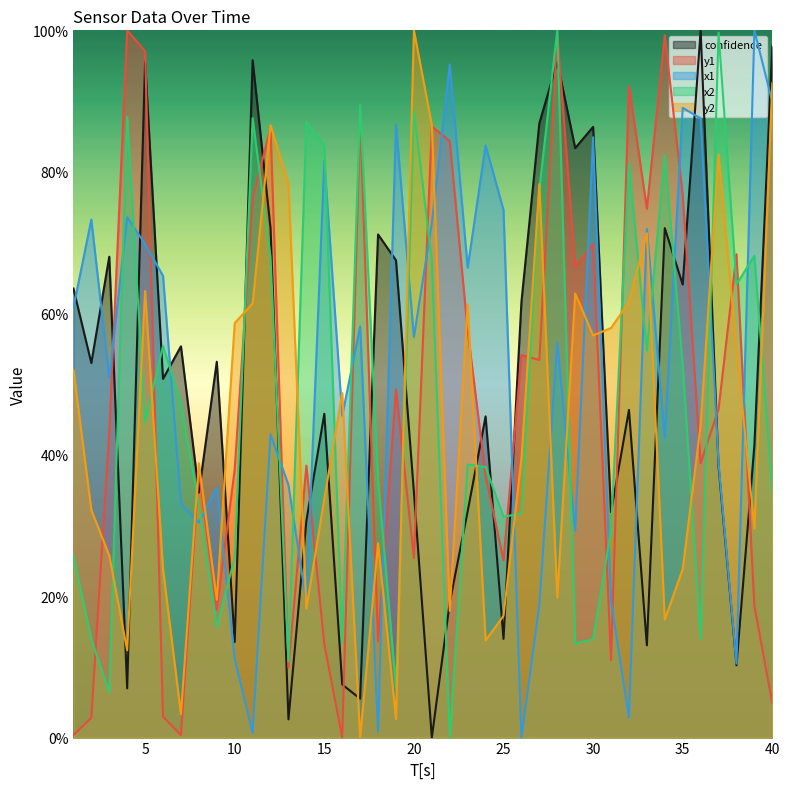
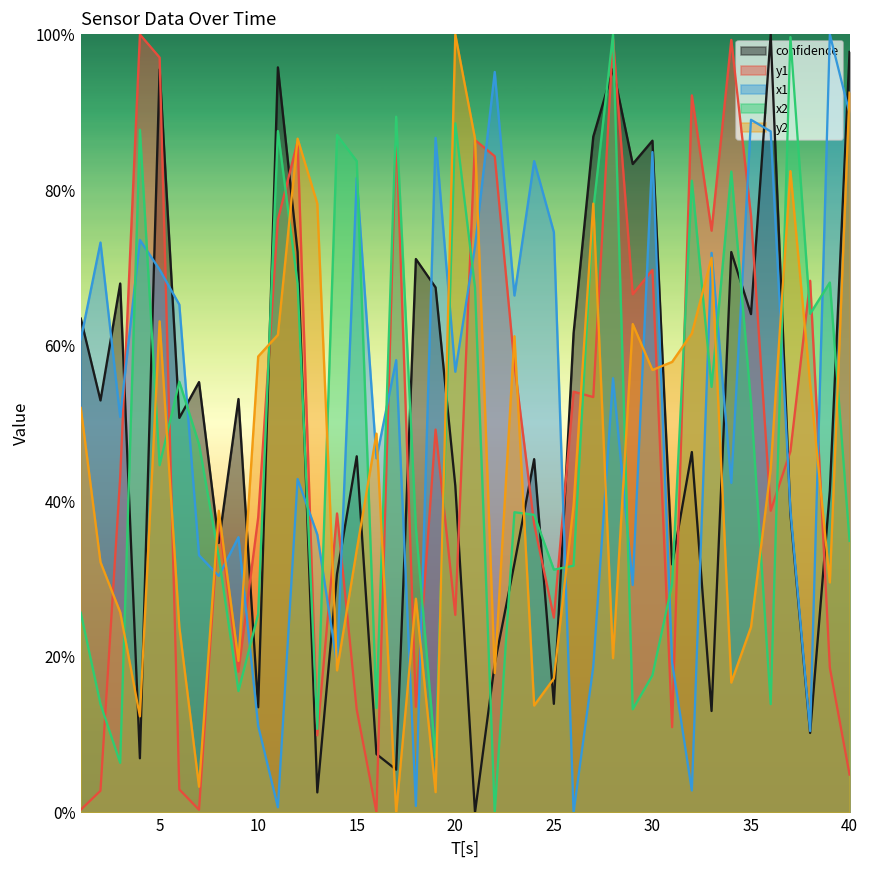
confidence, 20: 35% -> 42%
x2, 30: 14% -> 18%
